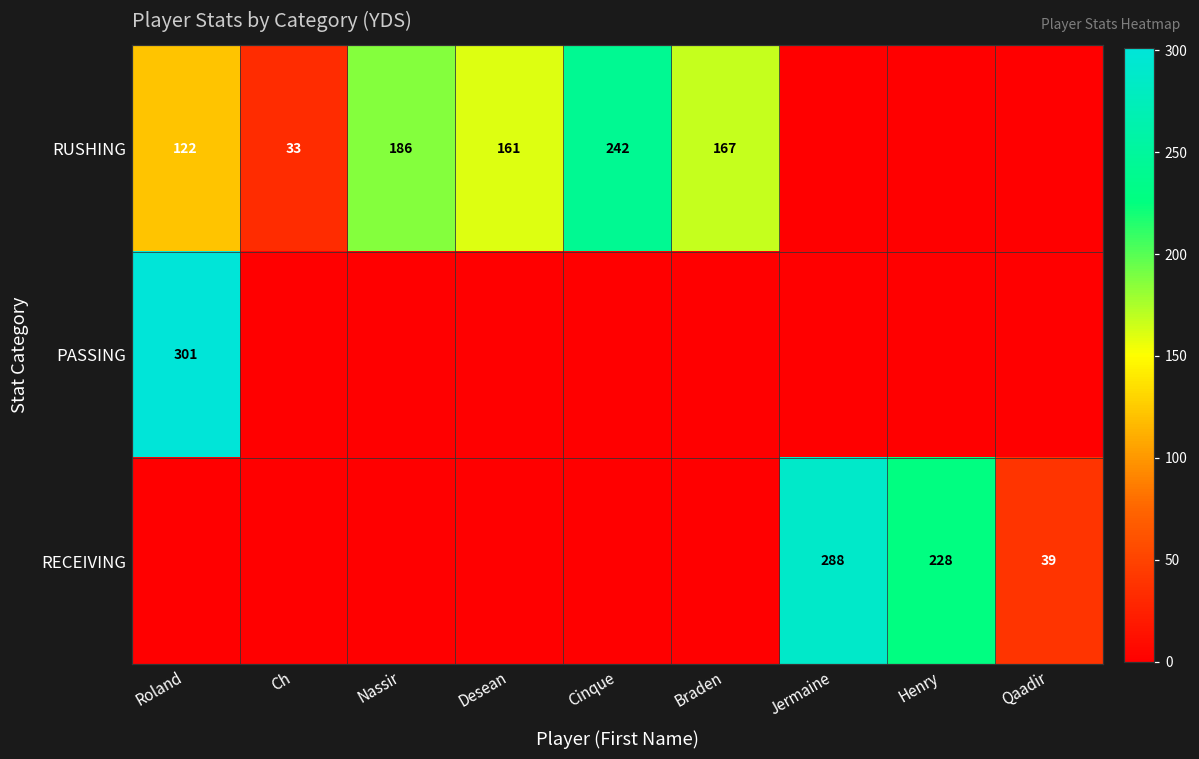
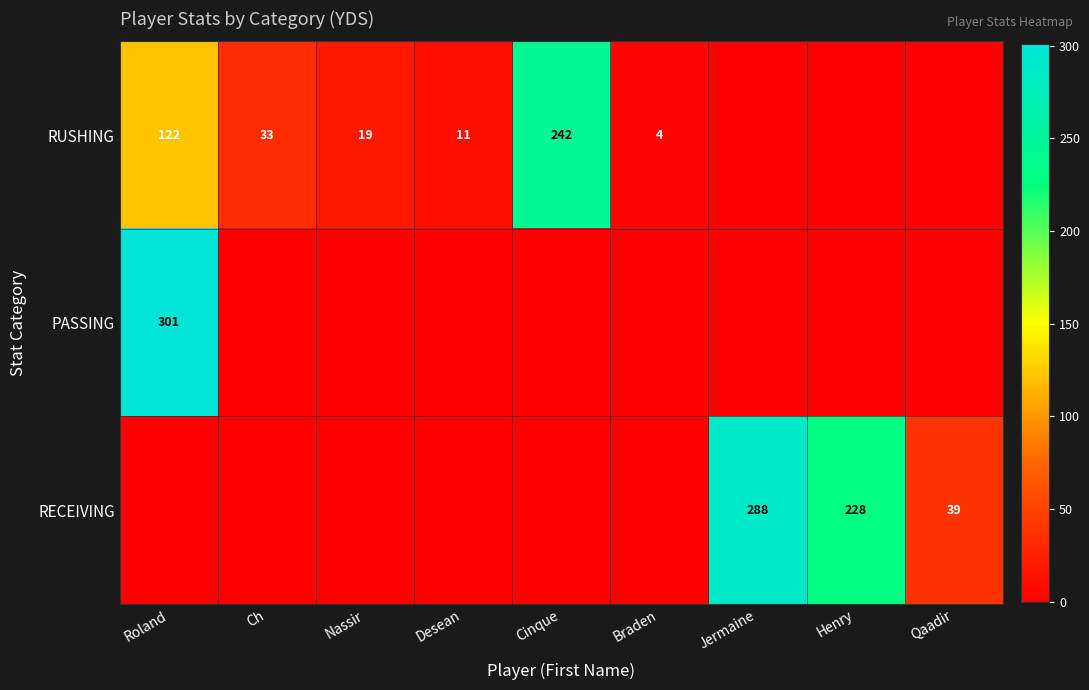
RUSHING, Nassir: 186 -> 19
RUSHING, Desean: 161 -> 11
RUSHING, Braden: 167 -> 4
